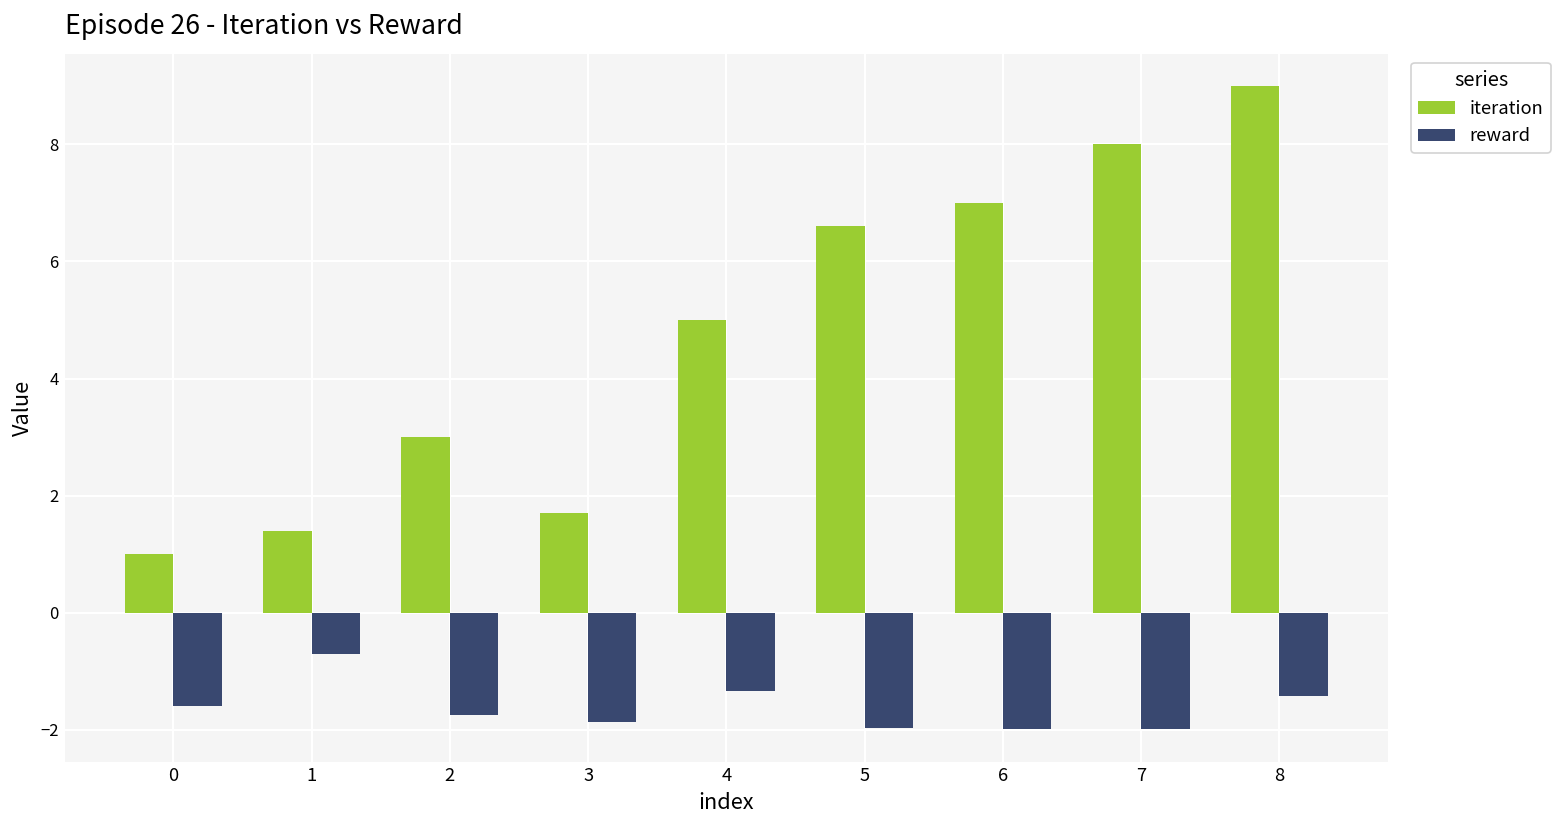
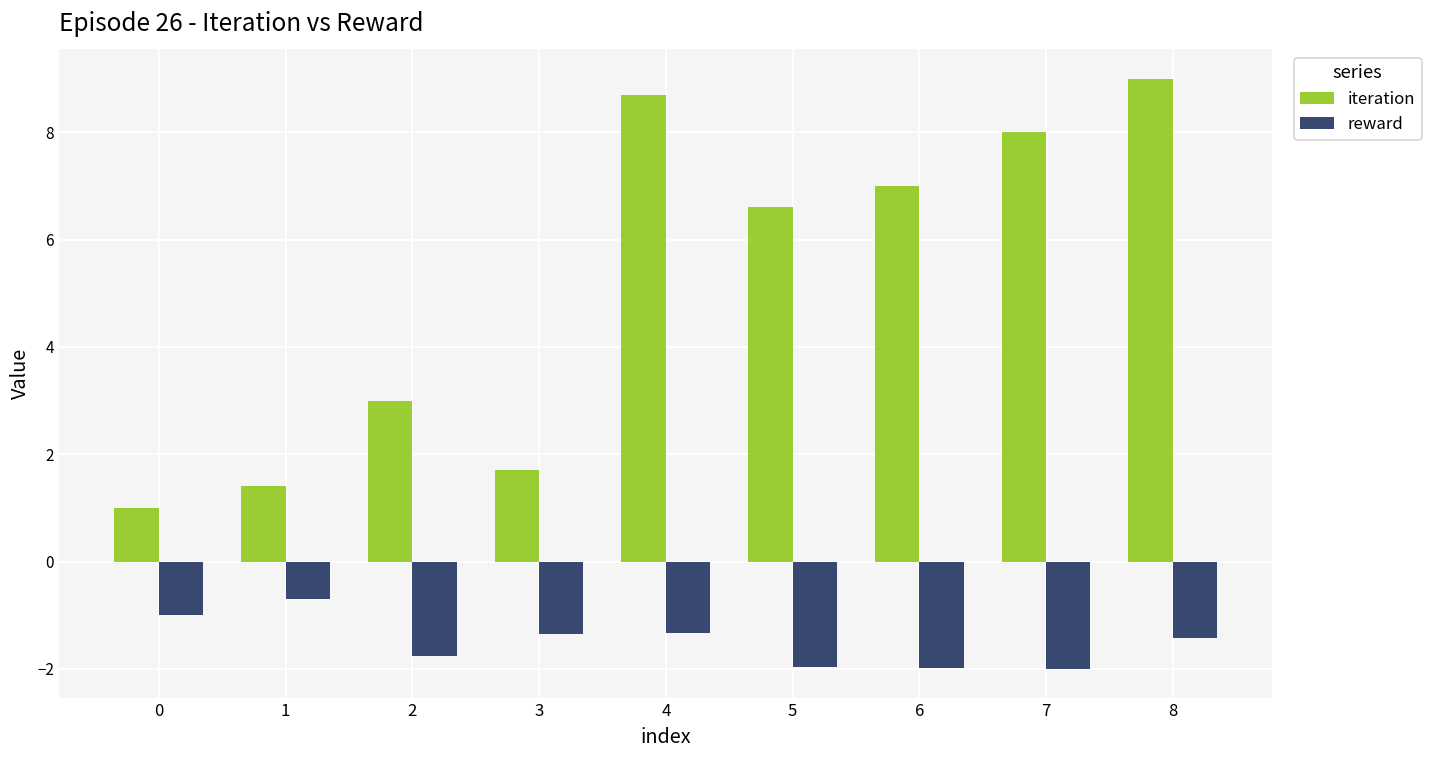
reward, 0: -1.6 -> -1.0
reward, 3: -1.9 -> -1.3
iteration, 4: 5.0 -> 8.7
